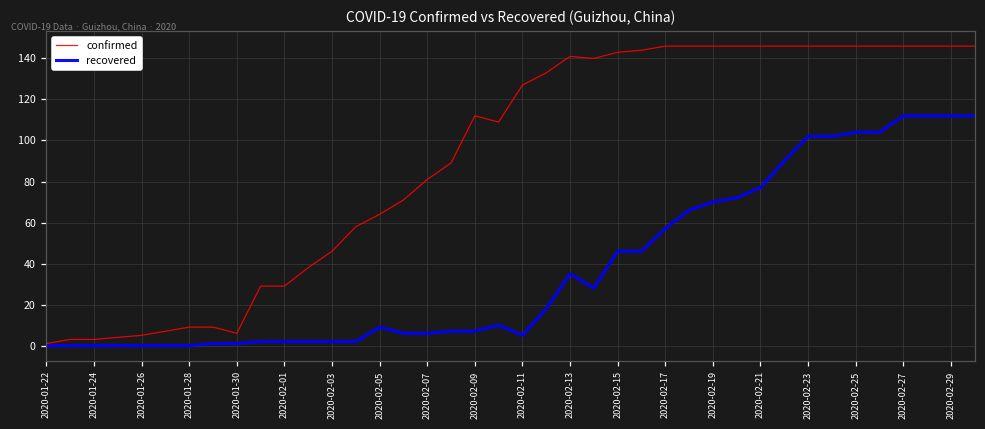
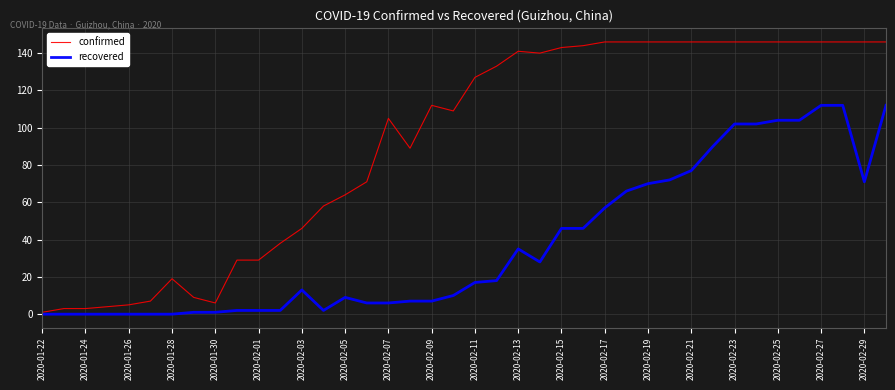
confirmed, 2020-01-28: 9 -> 19
recovered, 2020-02-03: 2 -> 13
confirmed, 2020-02-07: 81 -> 105
recovered, 2020-02-11: 5 -> 17
recovered, 2020-02-29: 112 -> 71
